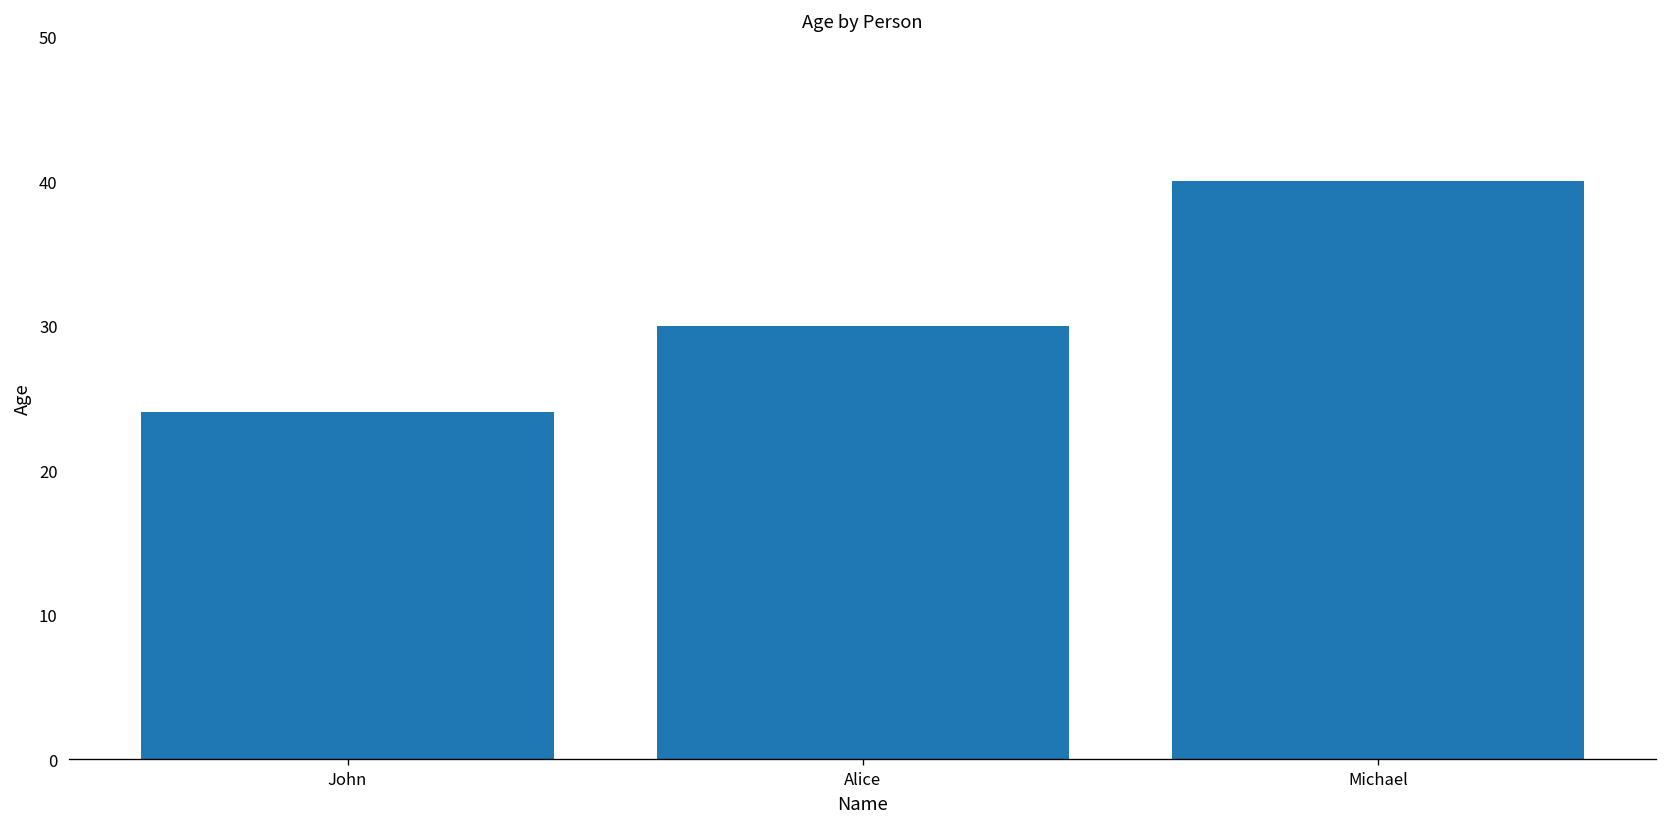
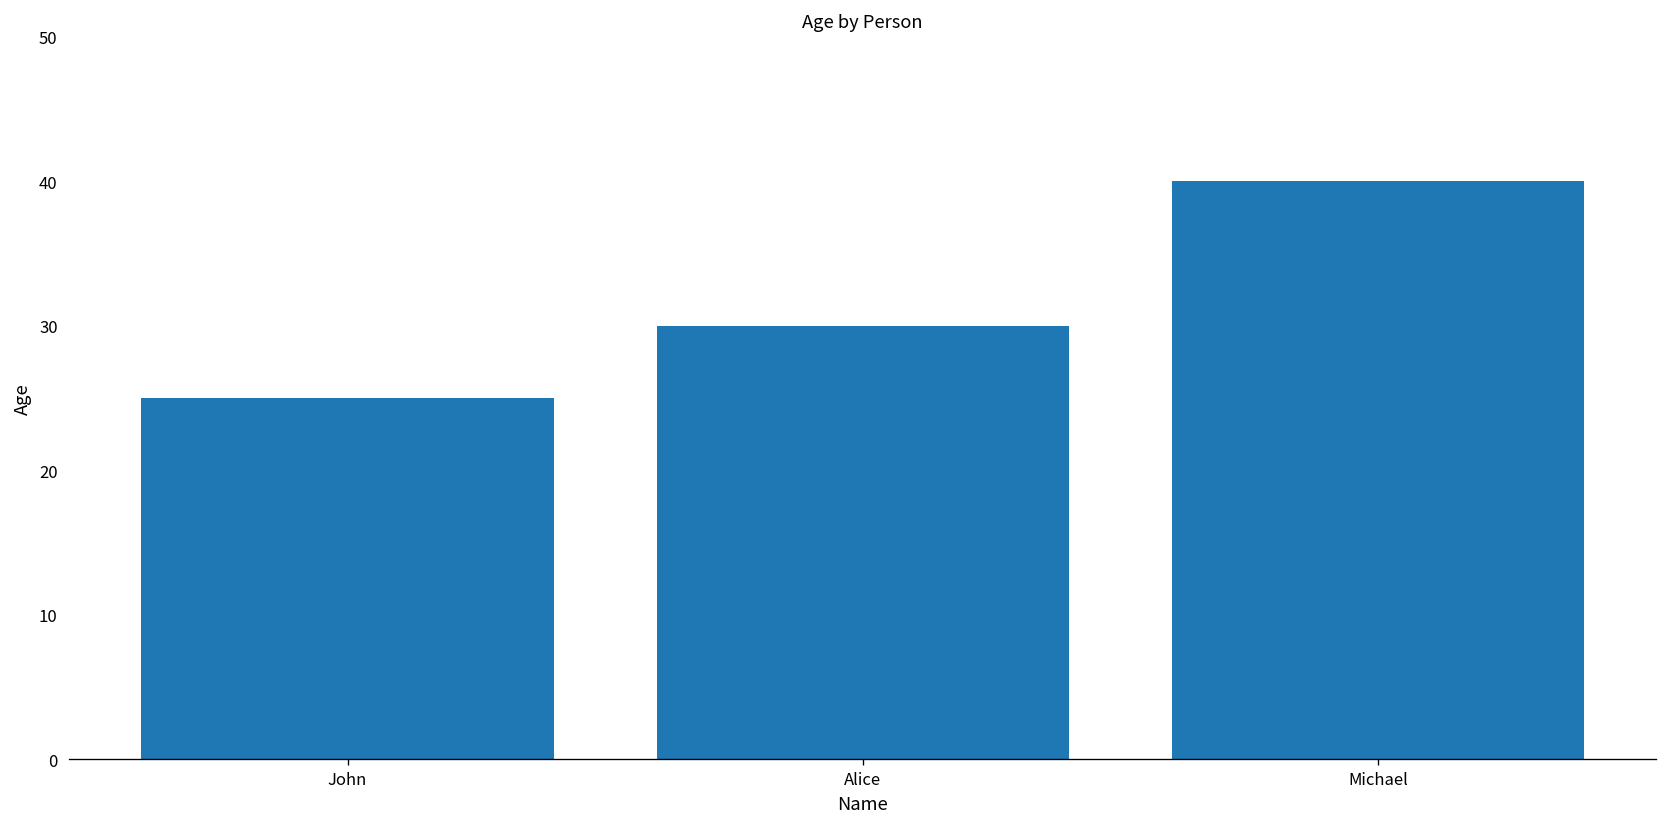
John: 24 -> 25
